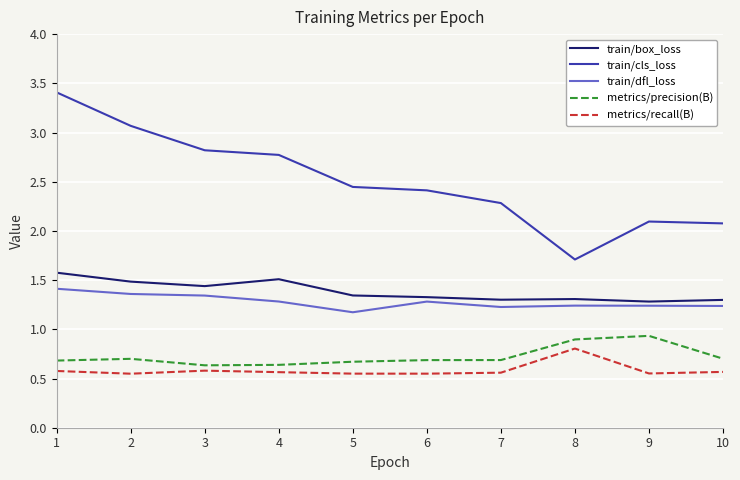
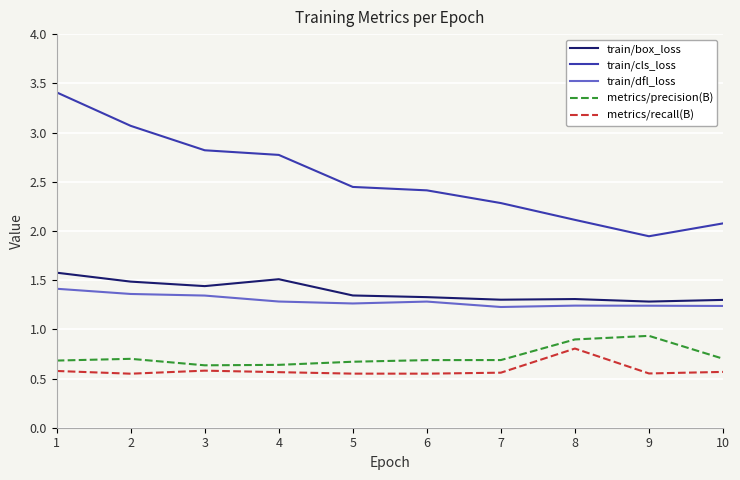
train/dfl_loss, 5: 1.2 -> 1.3
train/cls_loss, 8: 1.7 -> 2.1
train/cls_loss, 9: 2.1 -> 1.9
